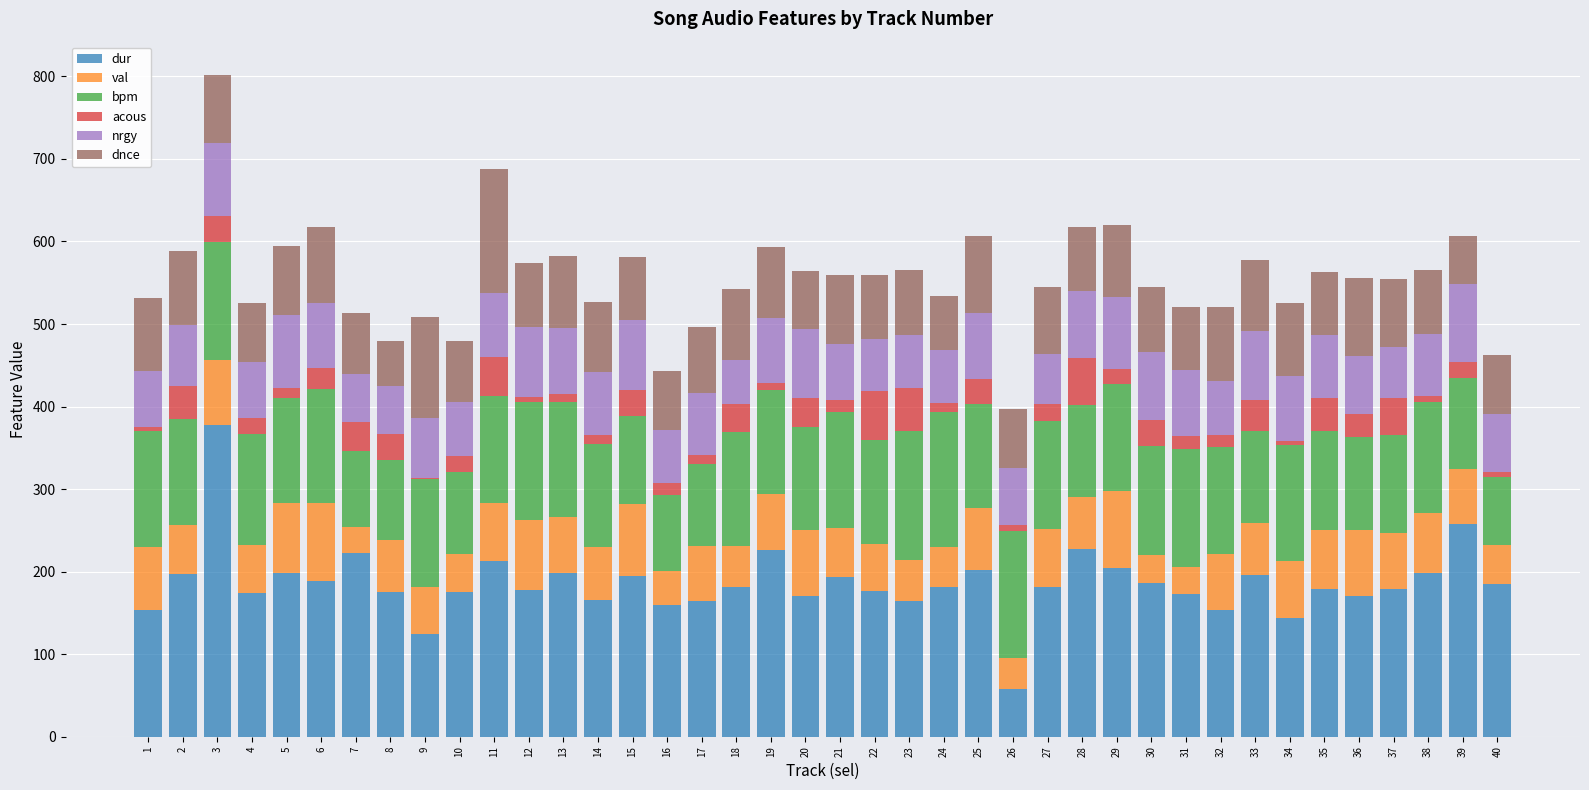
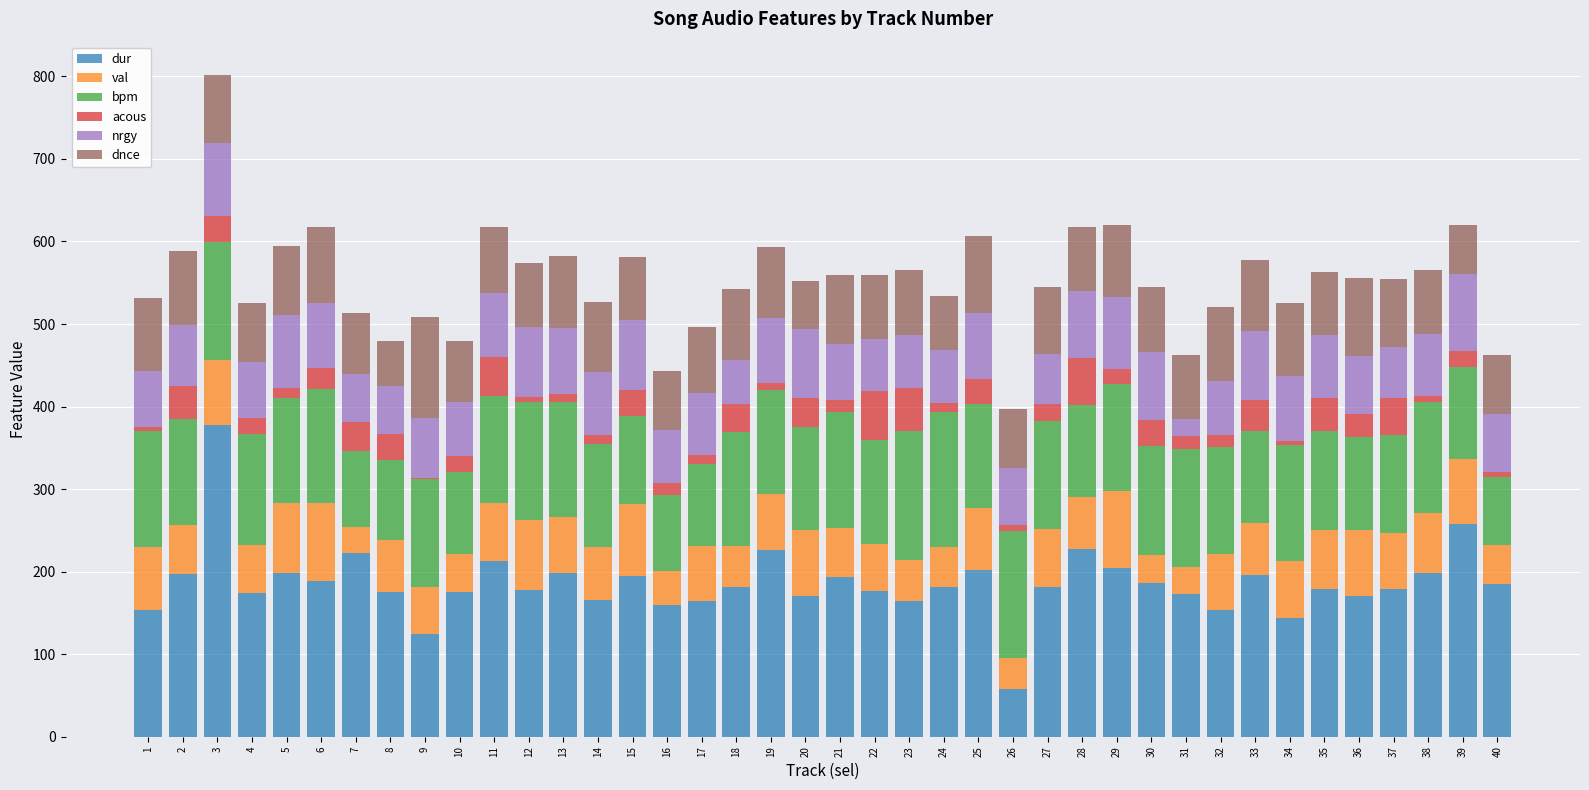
dnce, 11: 150 -> 80
dnce, 20: 70 -> 60
nrgy, 31: 80 -> 20
val, 39: 70 -> 80
